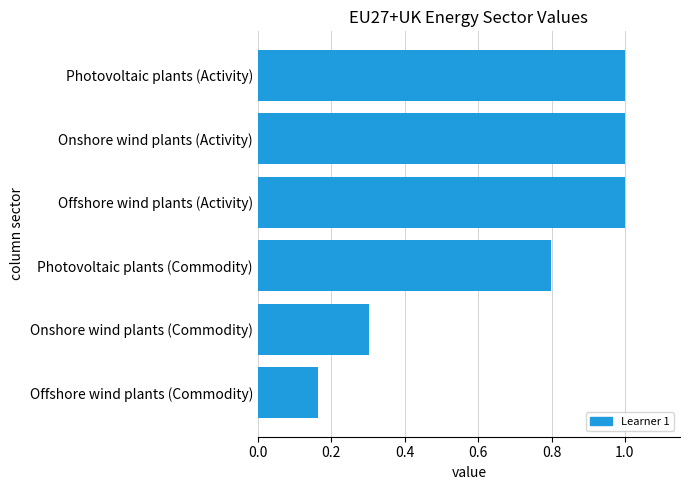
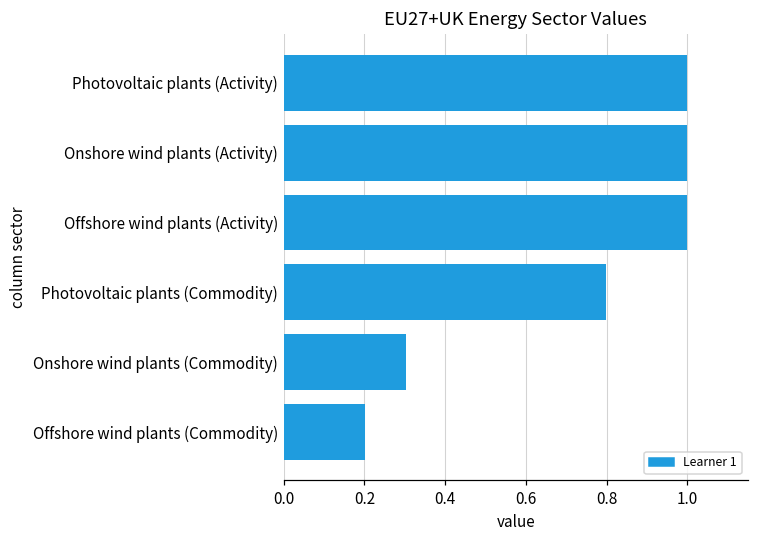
Offshore wind plants (Commodity): 0.16 -> 0.20
